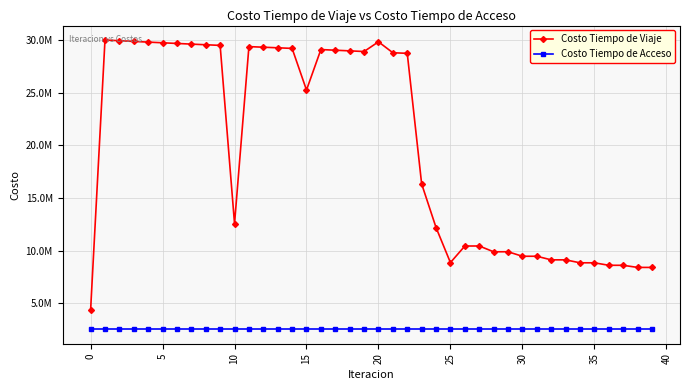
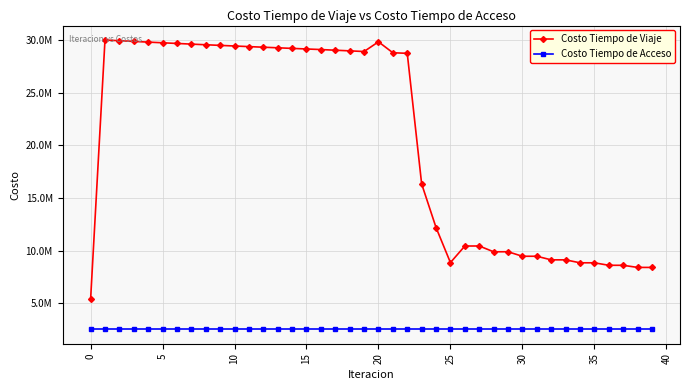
Costo Tiempo de Viaje, 0: 4400000 -> 5400000
Costo Tiempo de Viaje, 10: 12600000 -> 29400000
Costo Tiempo de Viaje, 15: 25300000 -> 29200000
